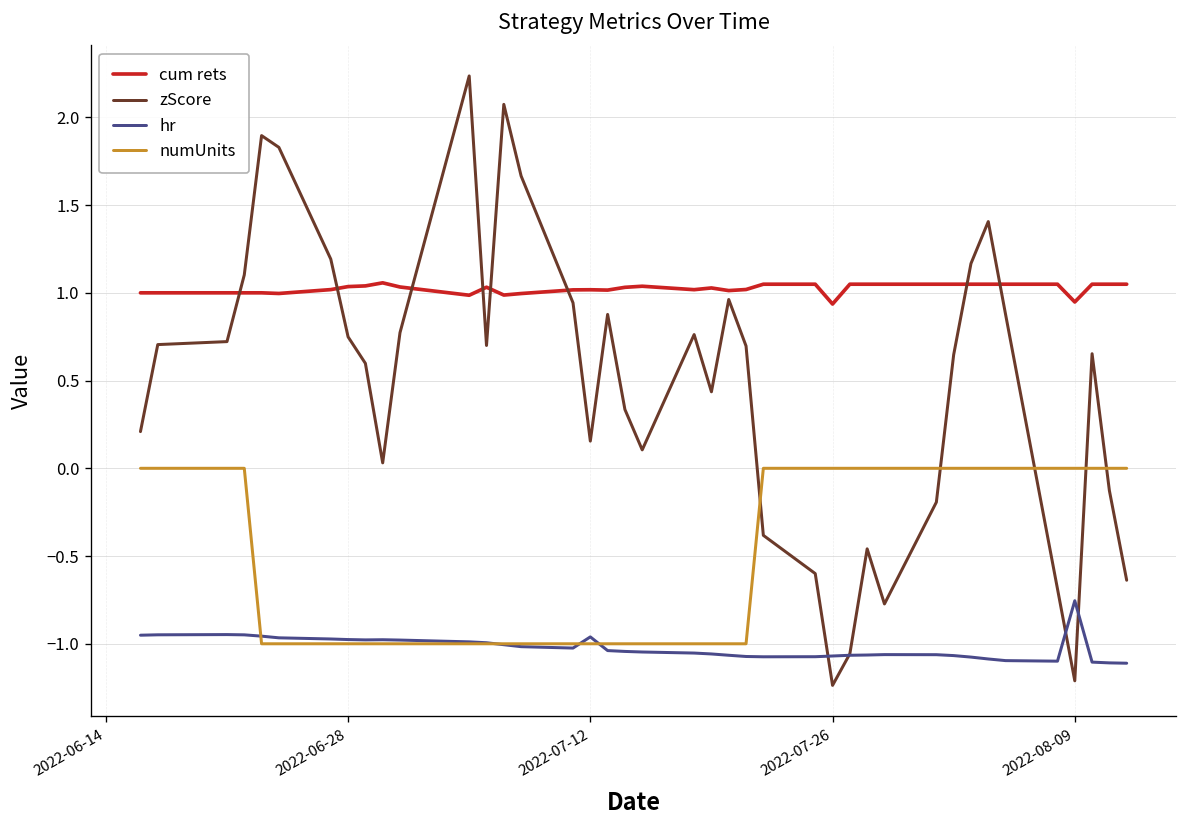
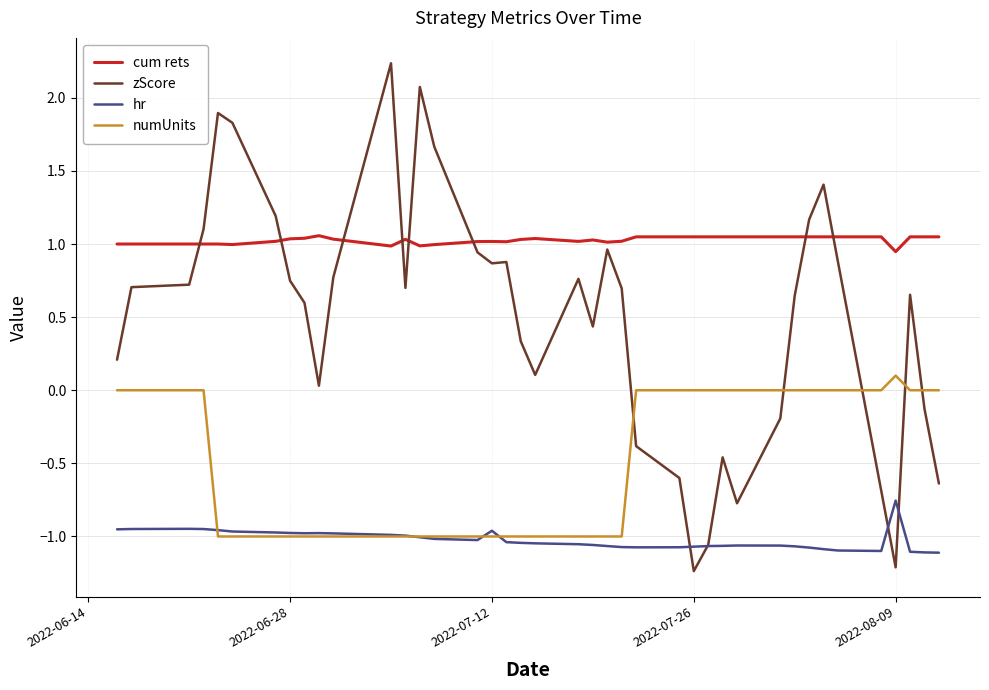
zScore, 2022-07-12: 0.16 -> 0.87
cum rets, 2022-07-26: 0.94 -> 1.05
numUnits, 2022-08-09: 0.0 -> 0.1
